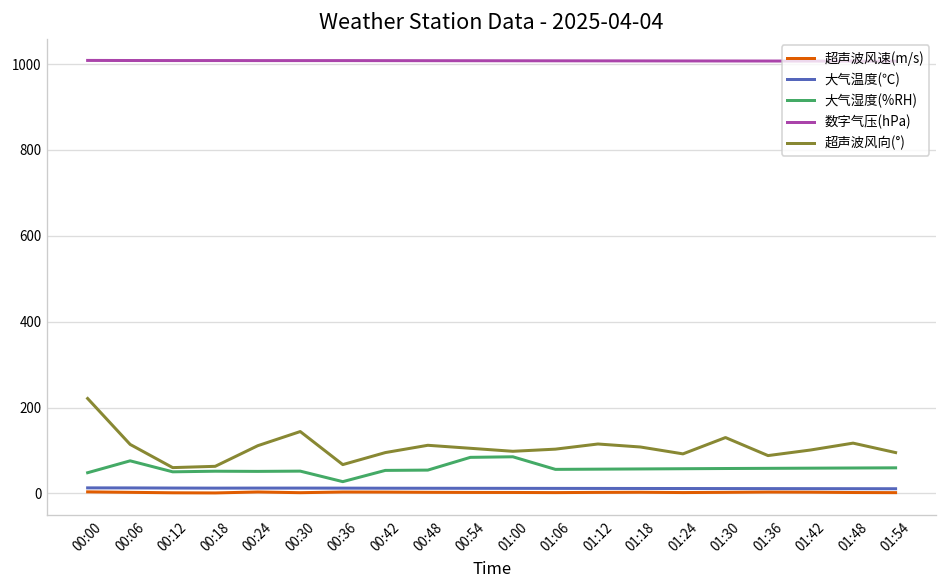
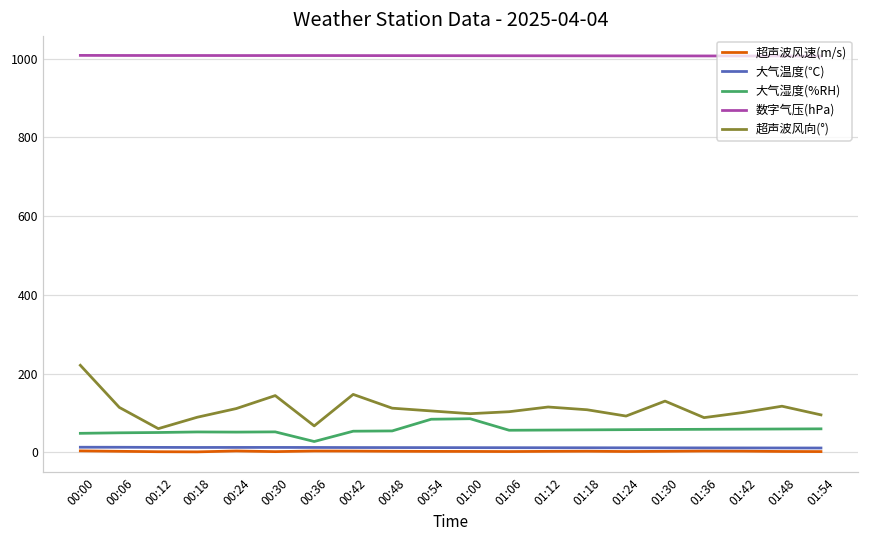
大气湿度(%RH), 00:06: 80 -> 50
超声波风向(°), 00:18: 60 -> 90
超声波风向(°), 00:42: 100 -> 150
